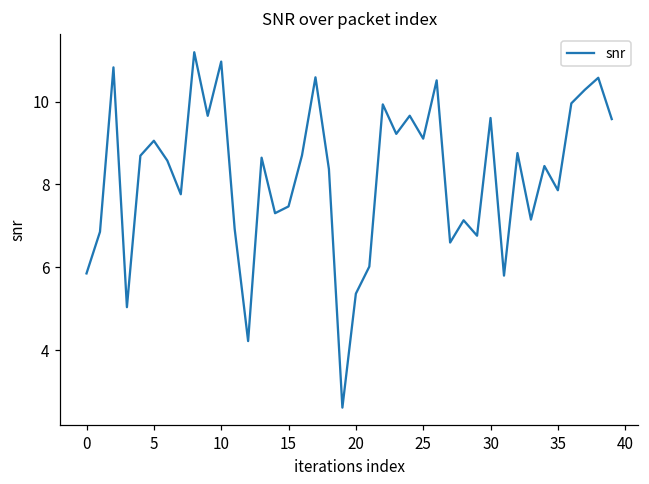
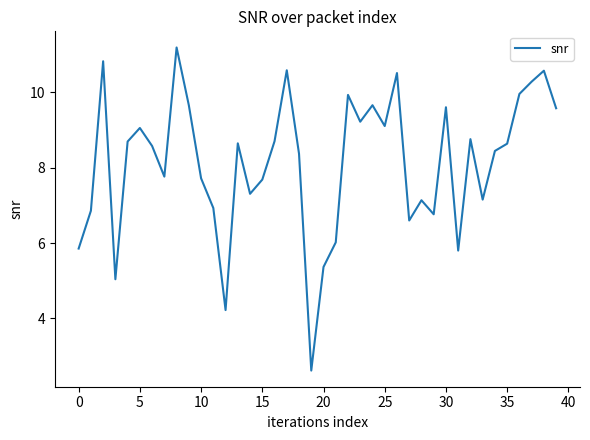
10: 11.0 -> 7.7
15: 7.5 -> 7.7
35: 7.9 -> 8.6
